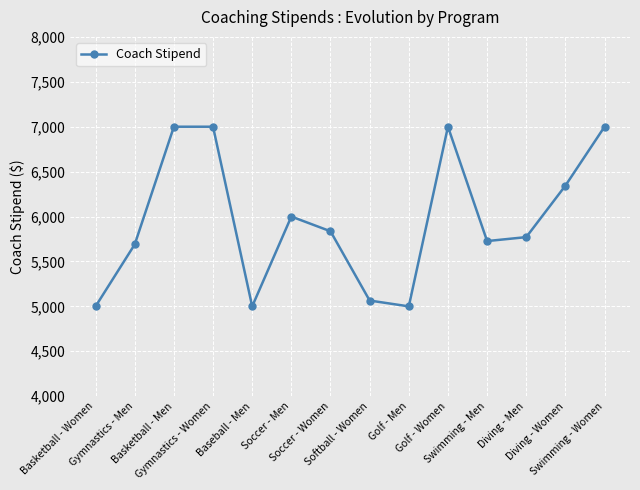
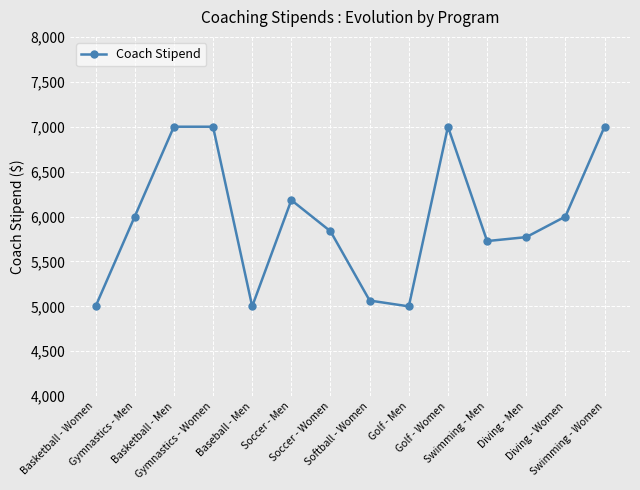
Gymnastics - Men: 5,700 -> 6,000
Soccer - Men: 6,000 -> 6,200
Diving - Women: 6,300 -> 6,000
